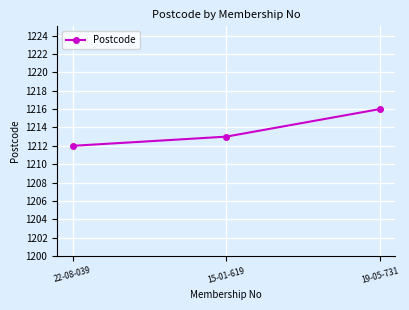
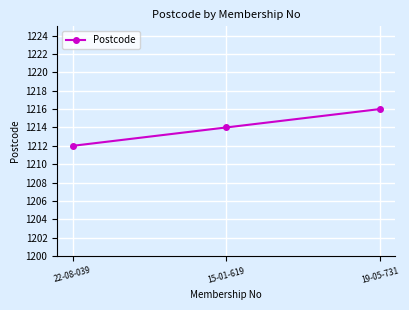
15-01-619: 1213 -> 1214
